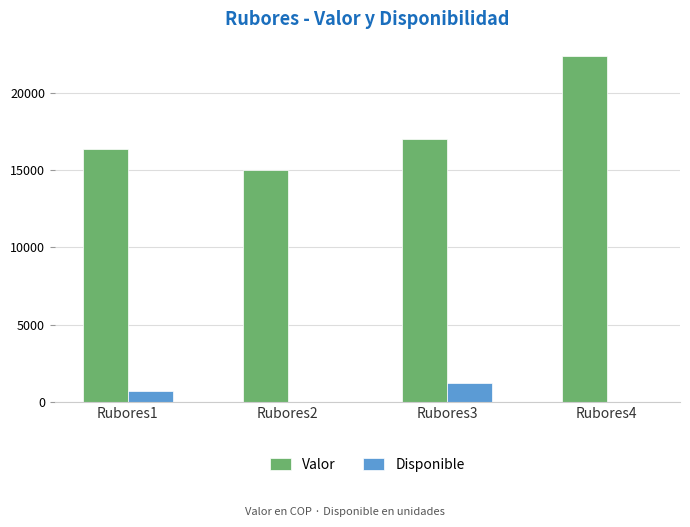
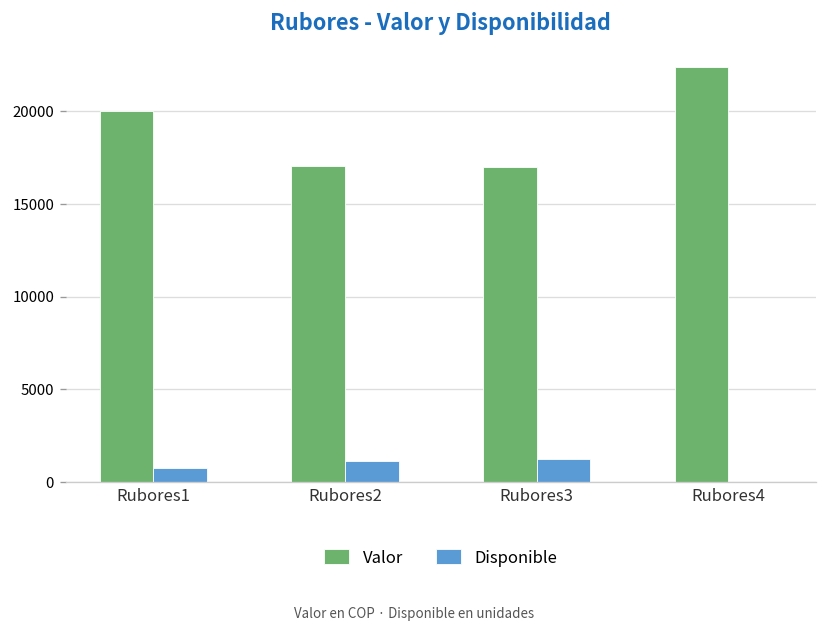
Valor, Rubores1: 16400 -> 20000
Valor, Rubores2: 15000 -> 17000
Disponible, Rubores2: 0 -> 1100
